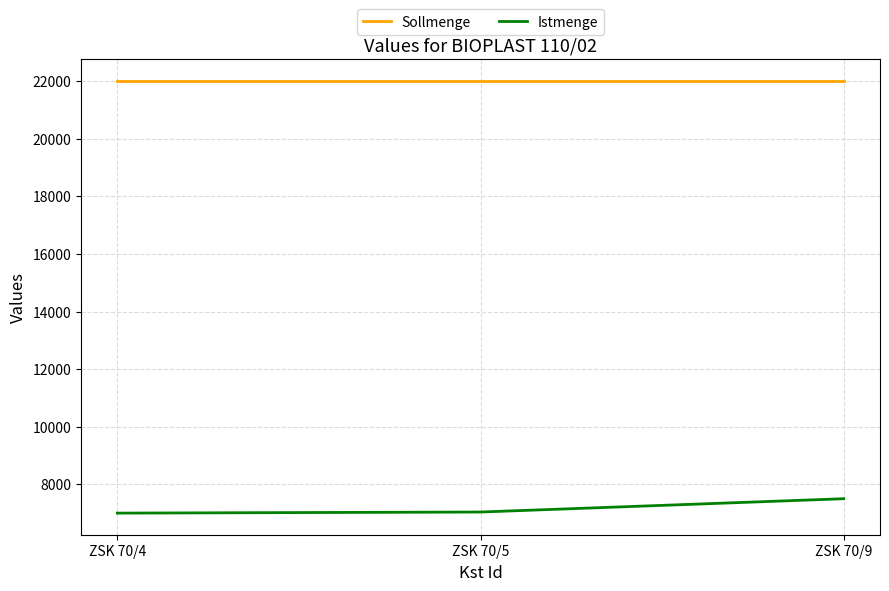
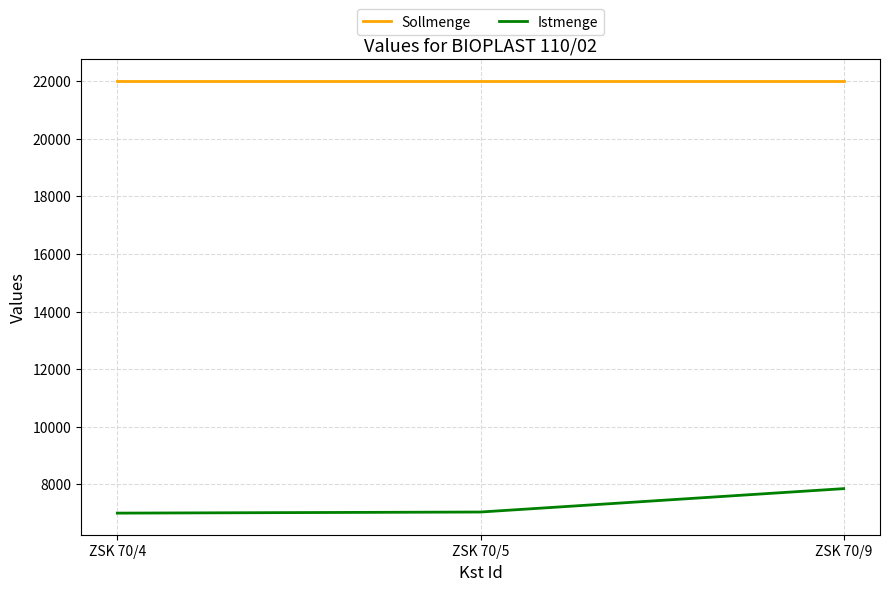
Istmenge, ZSK 70/9: 7500 -> 7900
